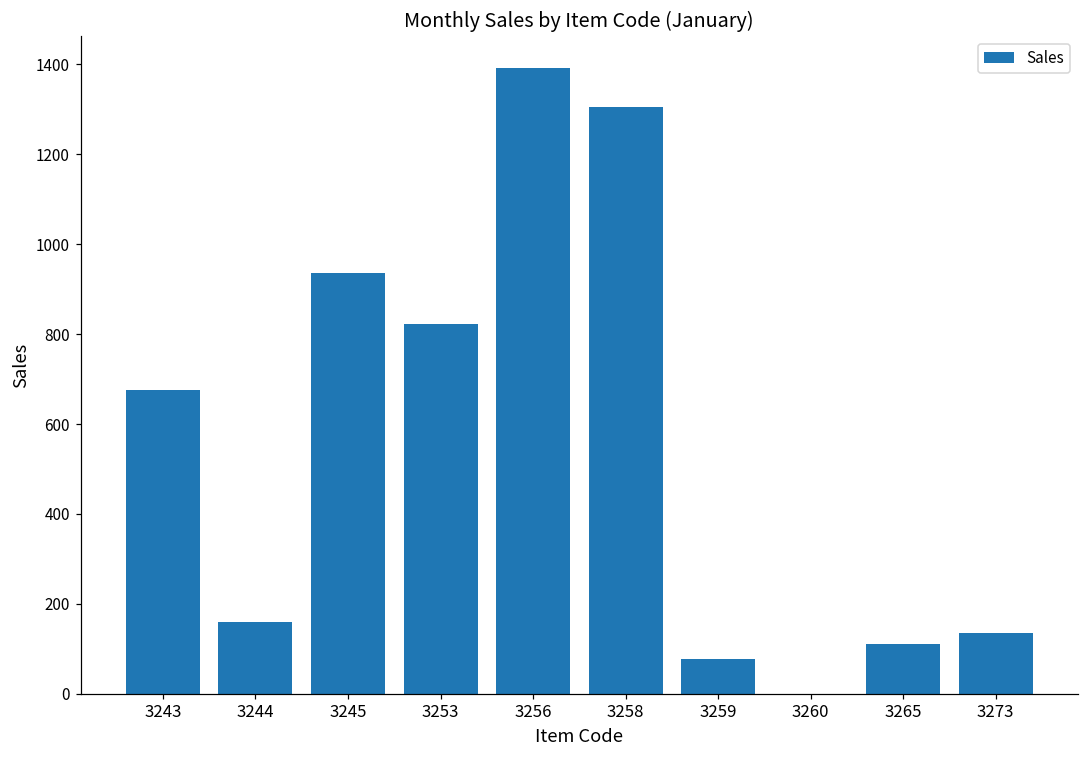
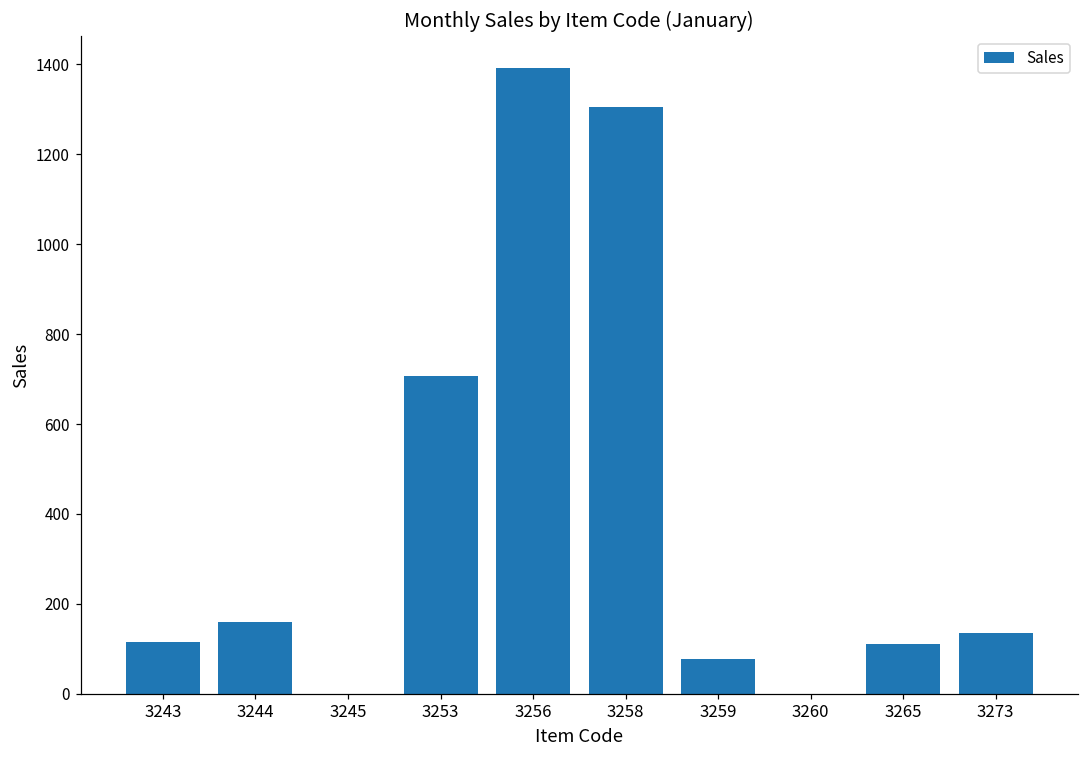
3243: 680 -> 120
3245: 940 -> 0
3253: 820 -> 710
